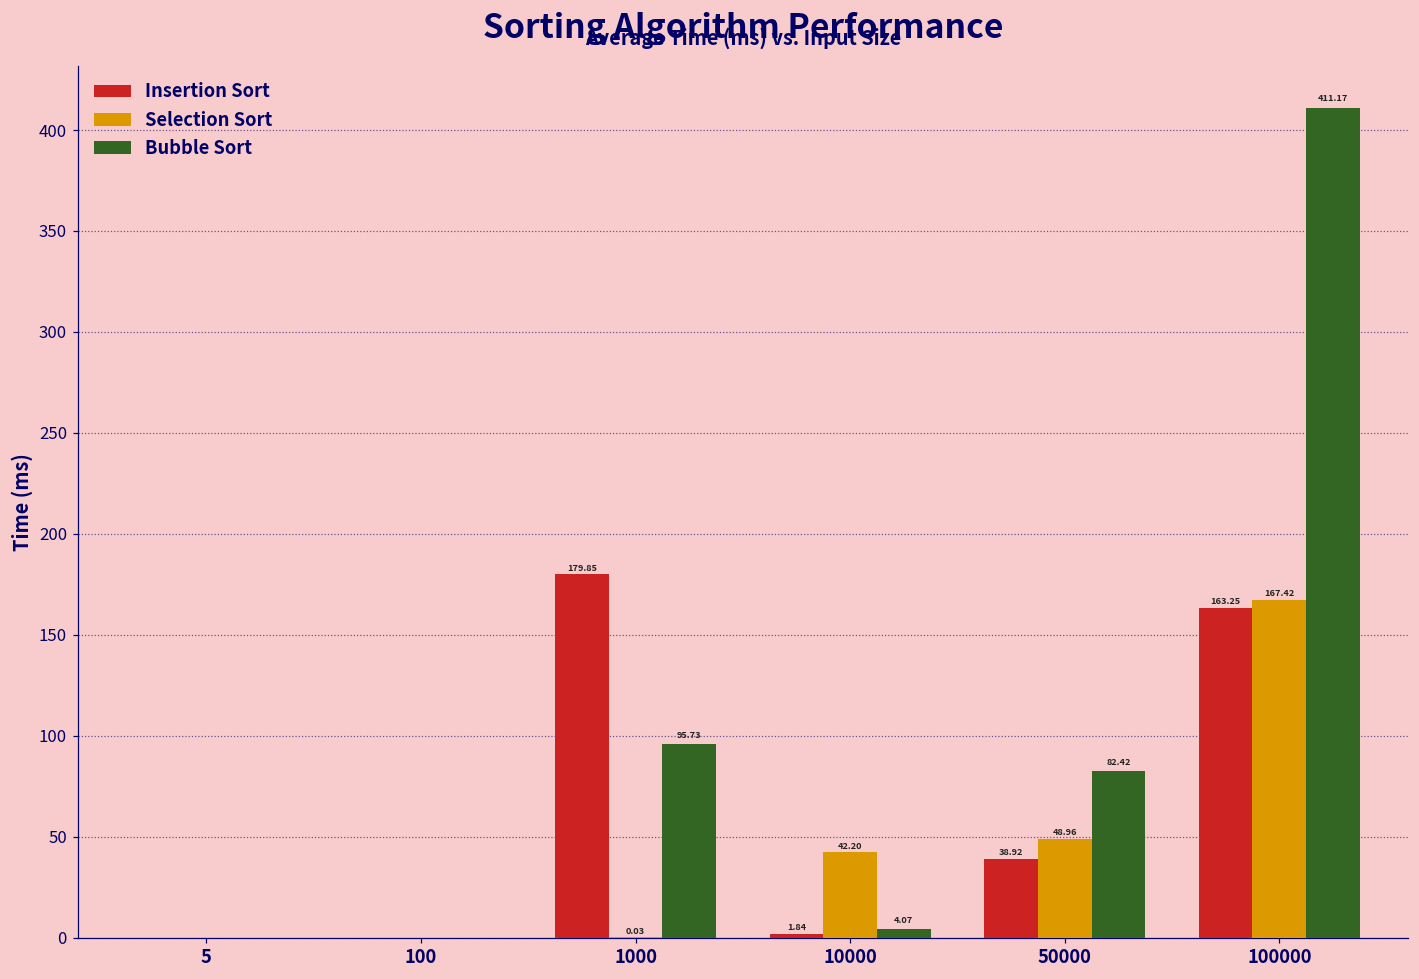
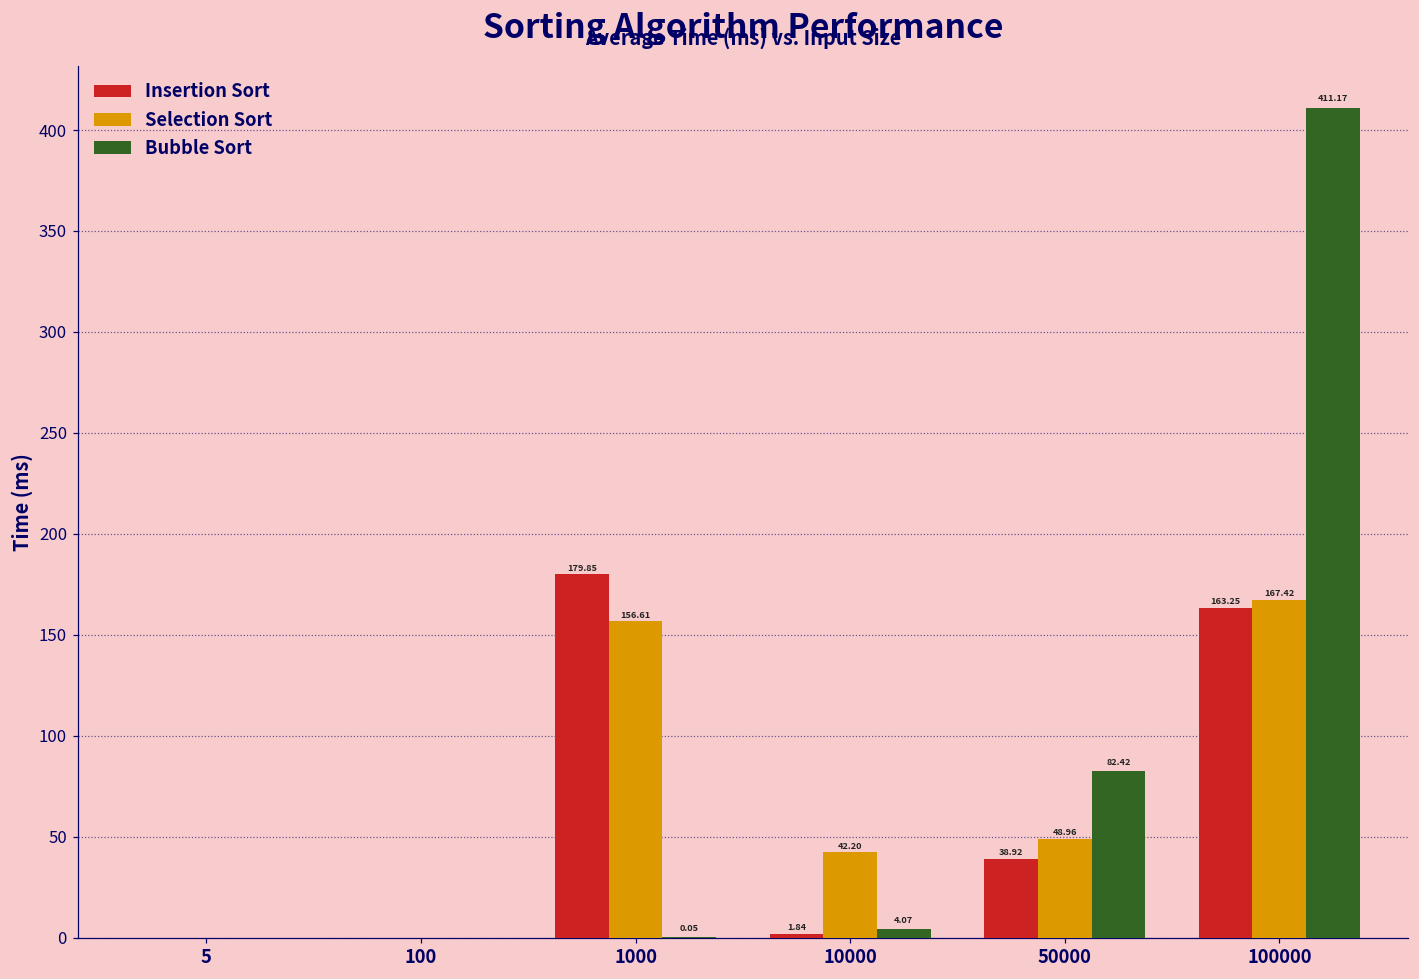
Selection Sort, 1000: 0.03 -> 156.61
Bubble Sort, 1000: 95.73 -> 0.05
